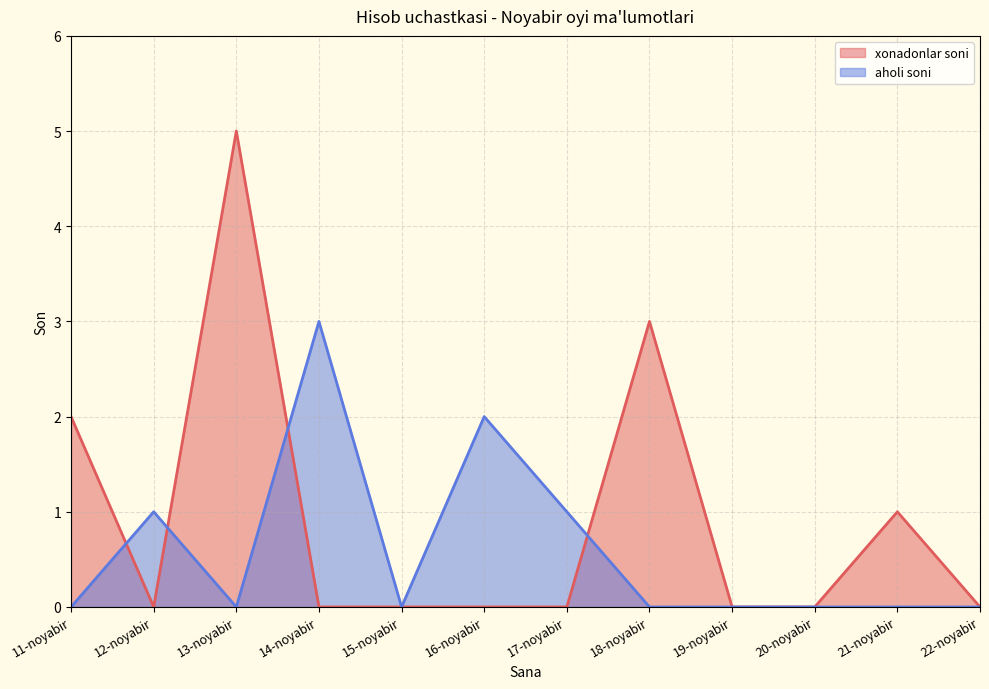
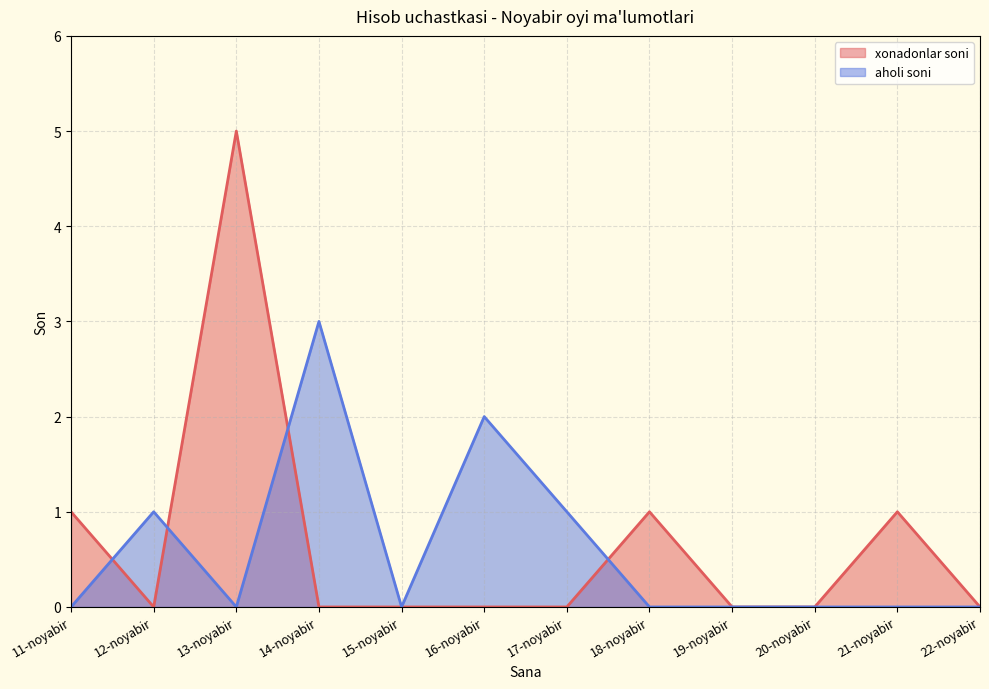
xonadonlar soni, 11-noyabir: 2 -> 1
xonadonlar soni, 18-noyabir: 3 -> 1
